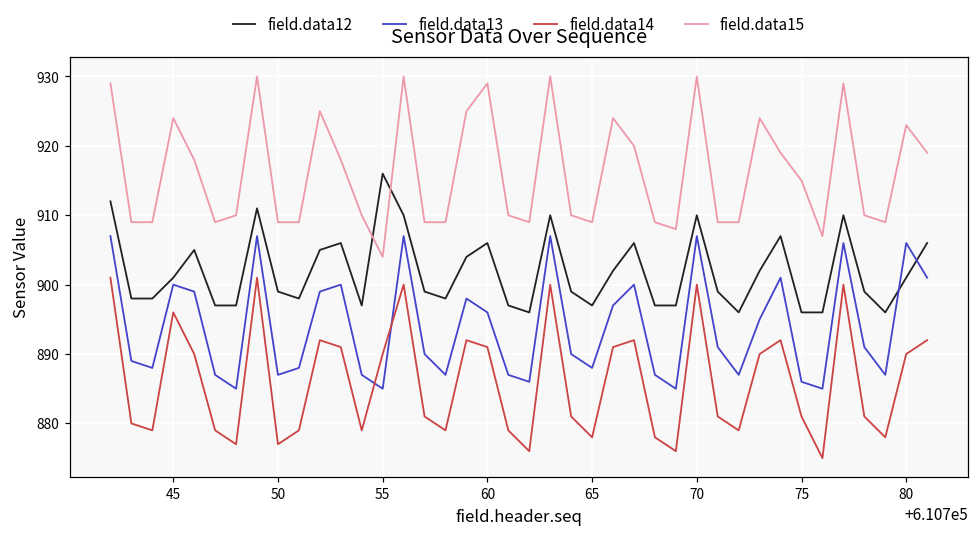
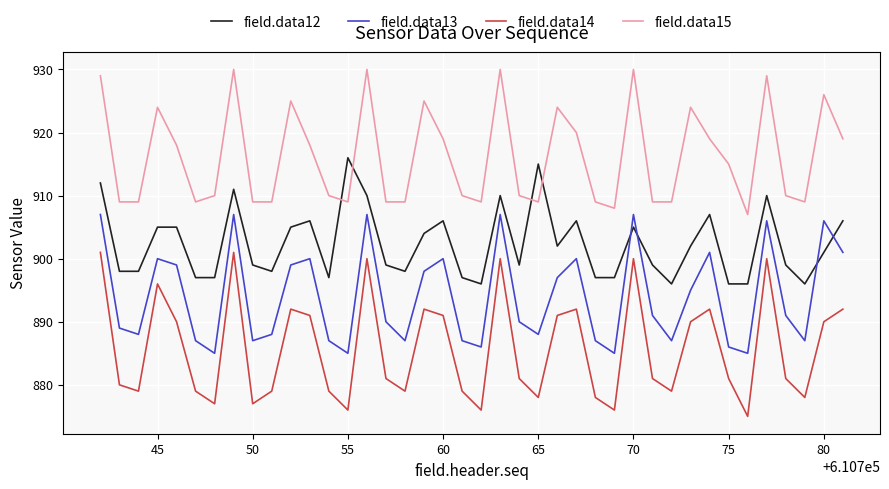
field.data12, 45: 901 -> 905
field.data14, 55: 890 -> 876
field.data15, 55: 904 -> 909
field.data13, 60: 896 -> 900
field.data15, 60: 929 -> 919
field.data12, 65: 897 -> 915
field.data12, 70: 910 -> 905
field.data15, 80: 923 -> 926
